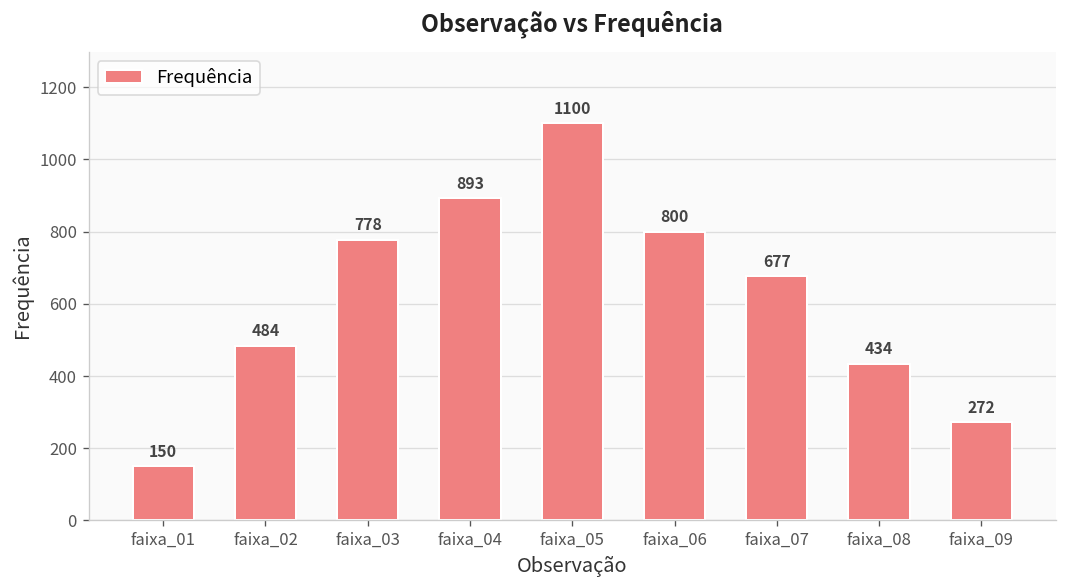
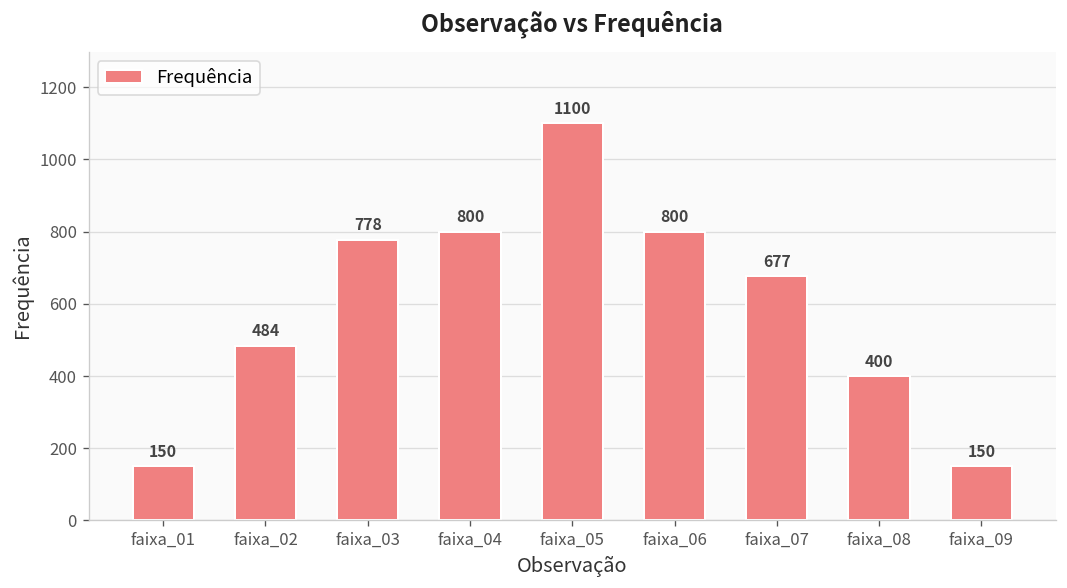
faixa_04: 893 -> 800
faixa_08: 434 -> 400
faixa_09: 272 -> 150
